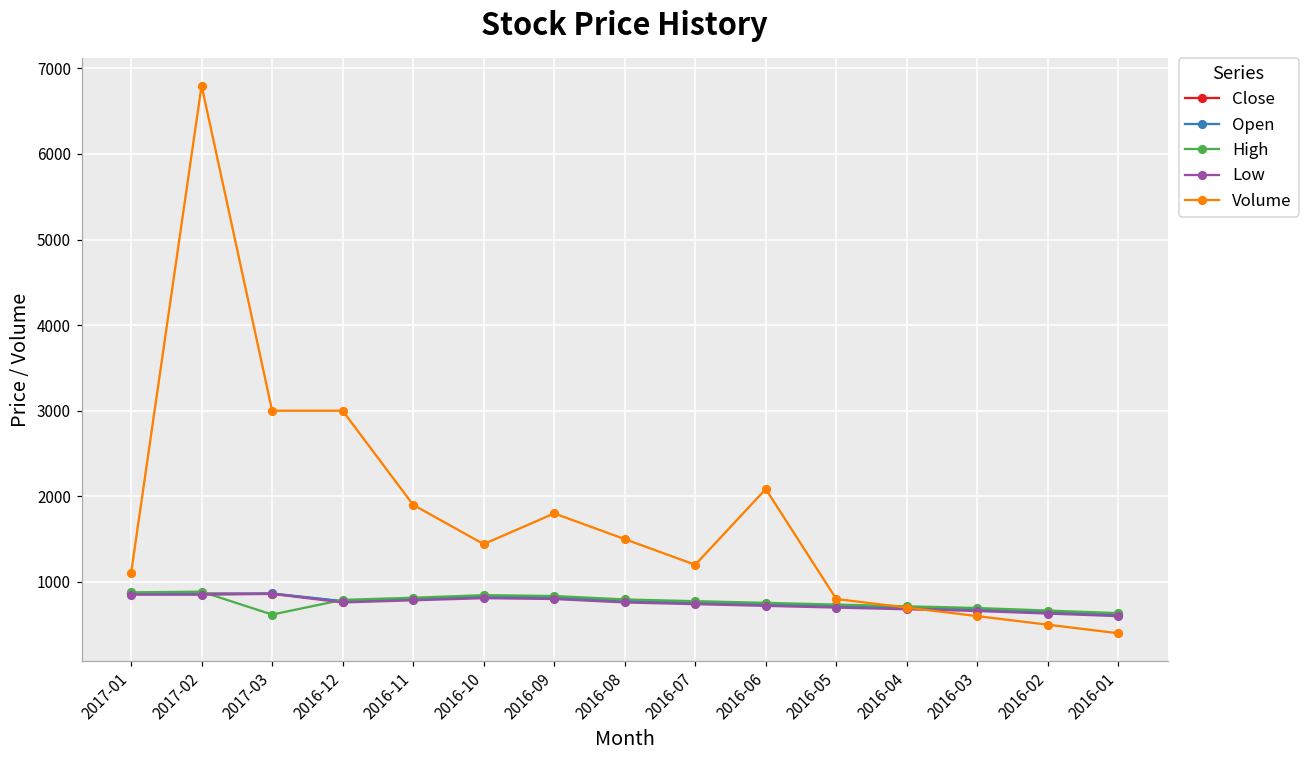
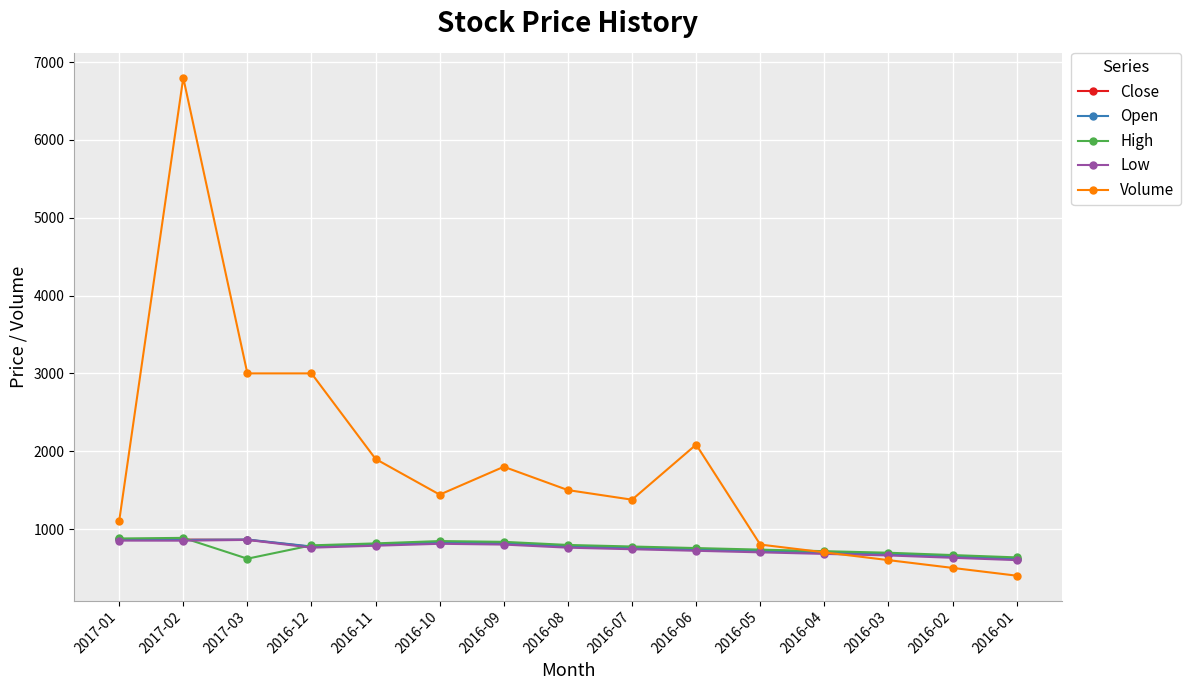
Volume, 2016-07: 1200 -> 1400
